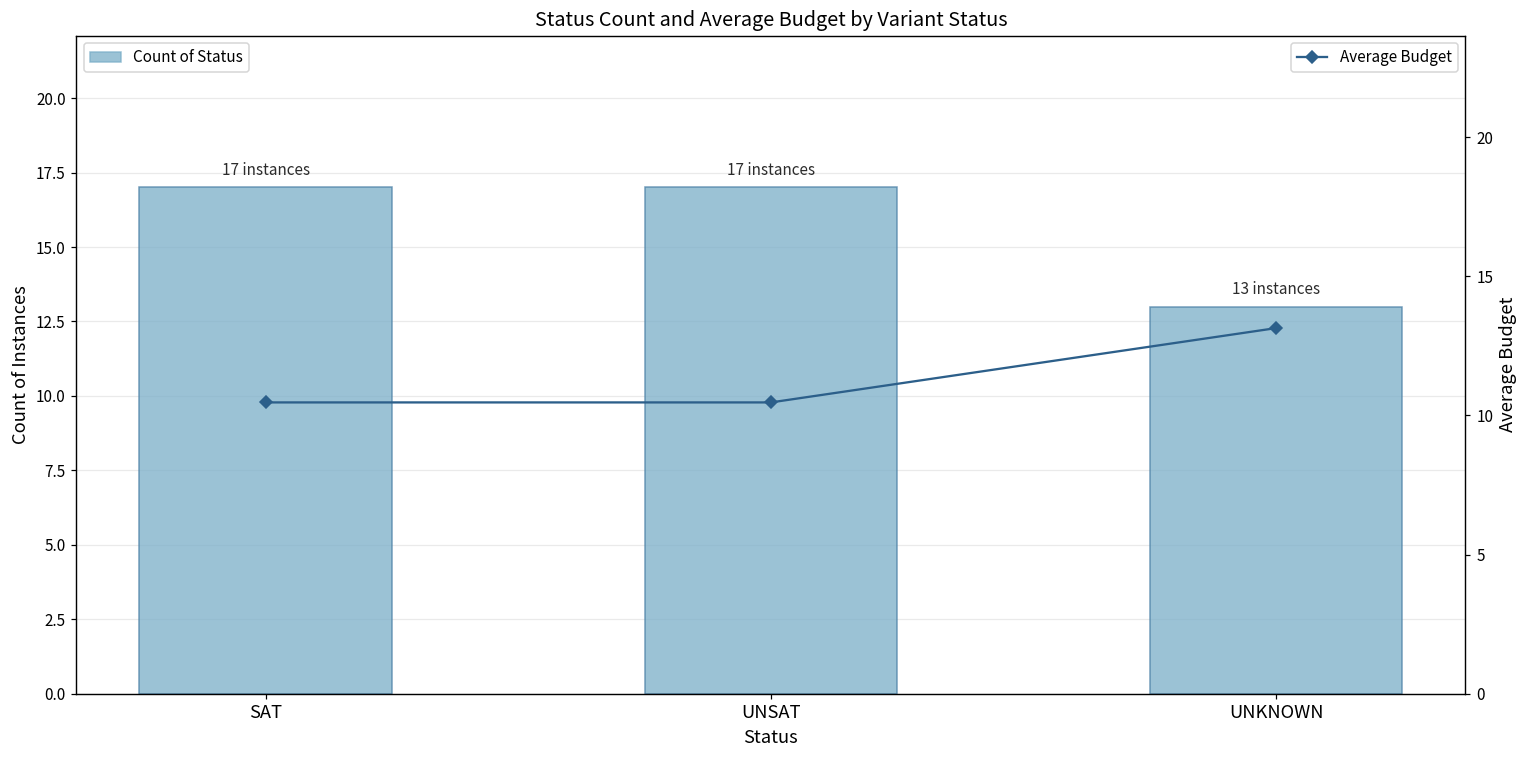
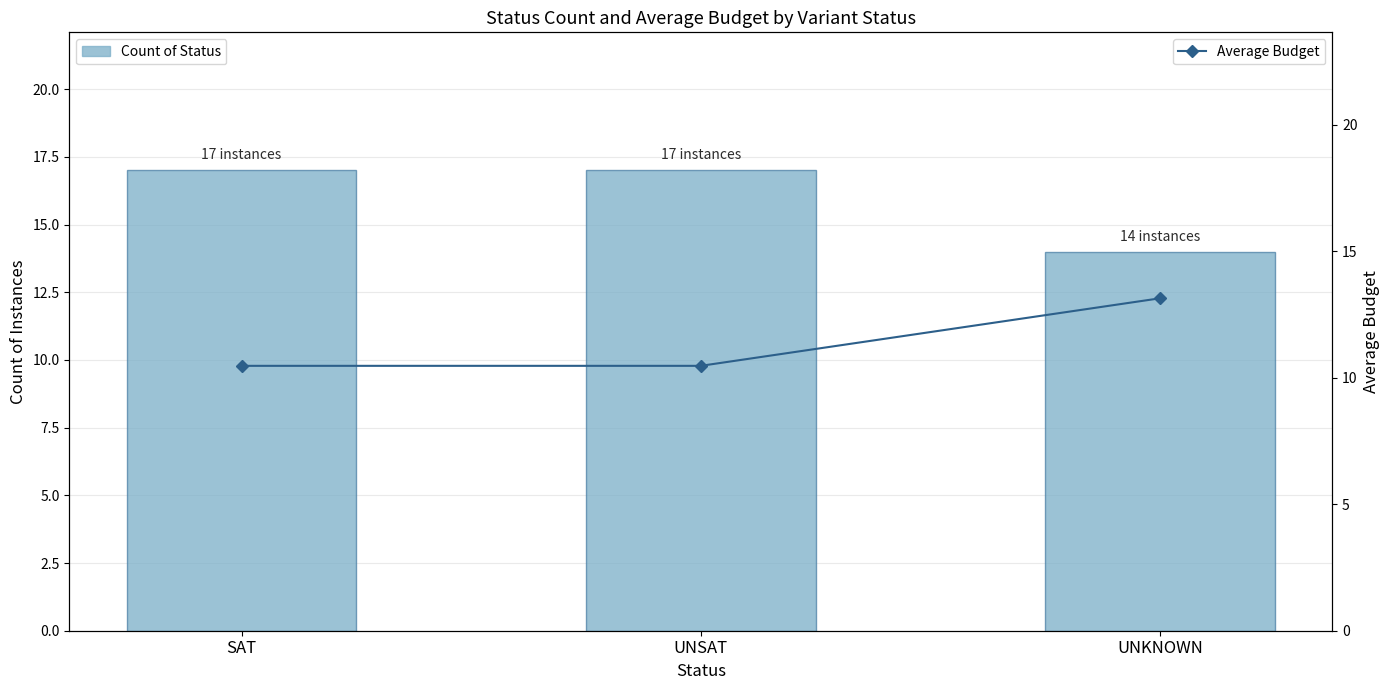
Count of Status, UNKNOWN: 13 -> 14
